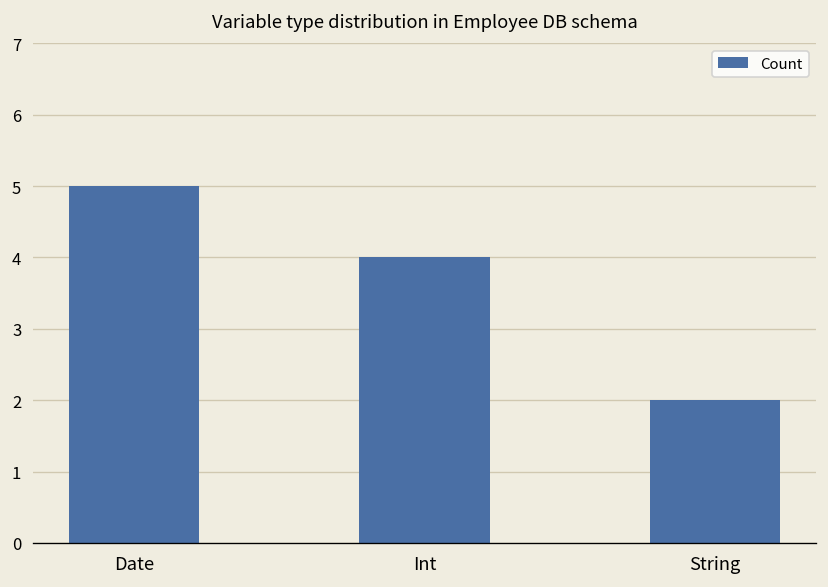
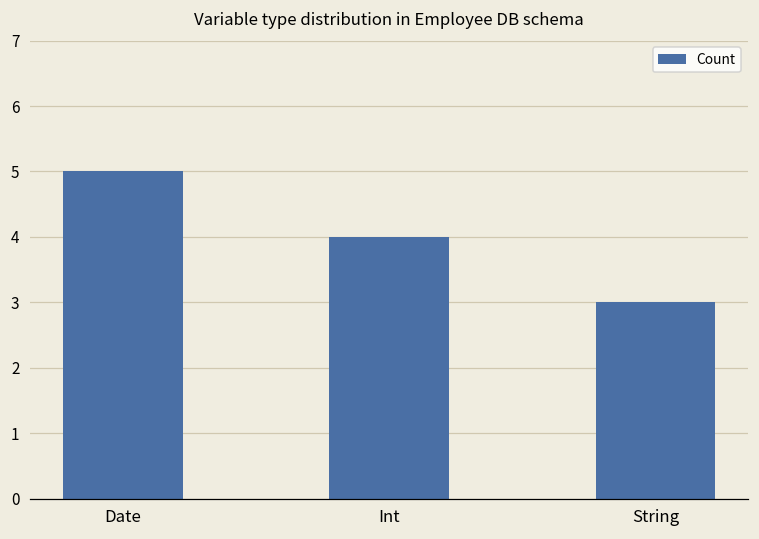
String: 2 -> 3
